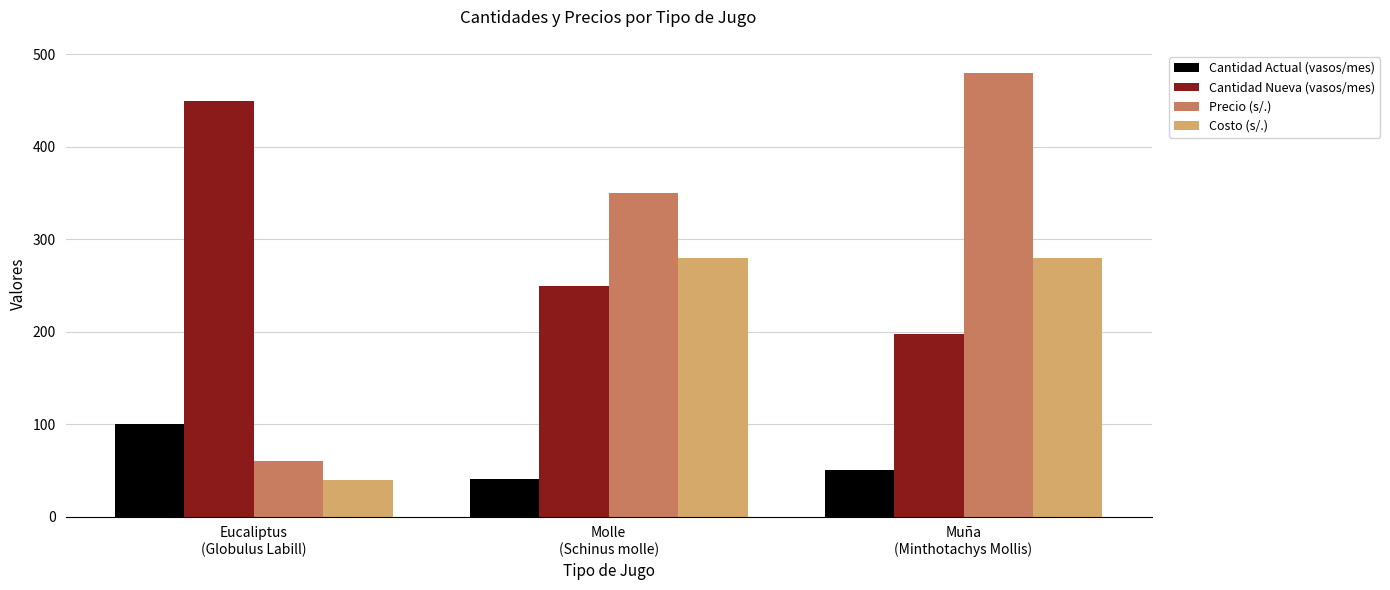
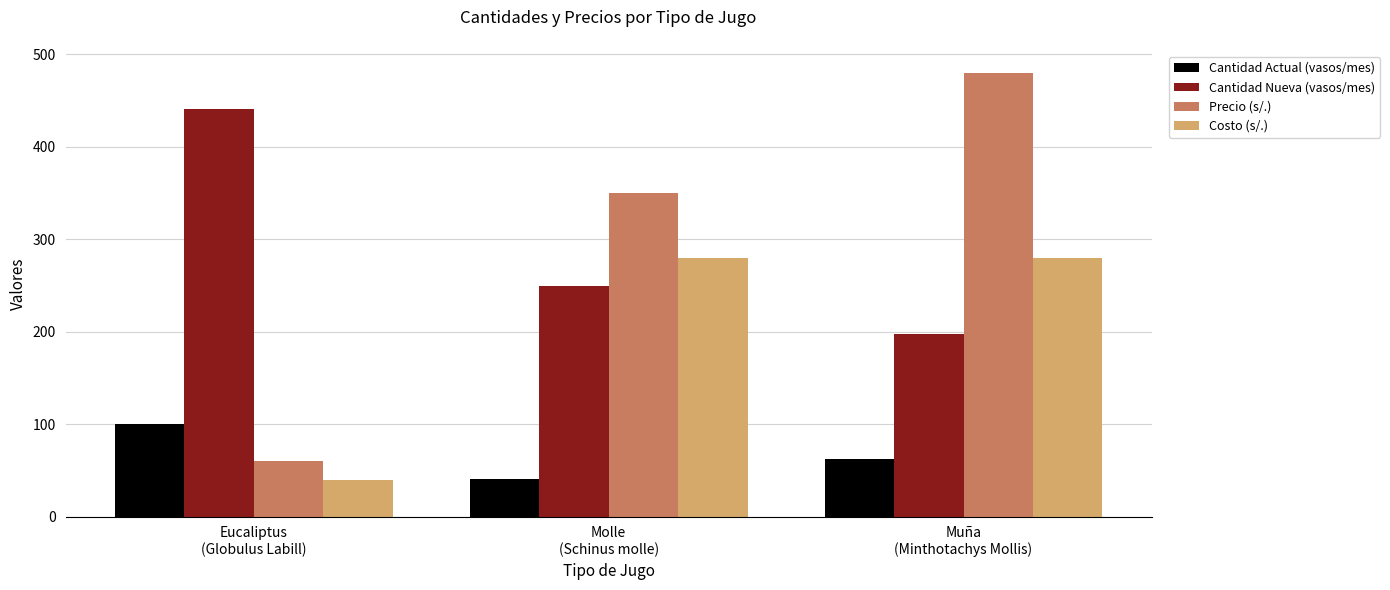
Cantidad Nueva (vasos/mes), Eucaliptus (Globulus Labill): 450 -> 440
Cantidad Actual (vasos/mes), Muña (Minthotachys Mollis): 50 -> 60
